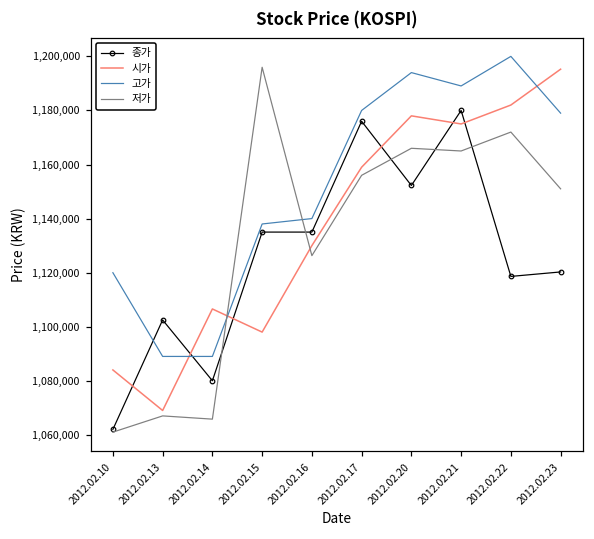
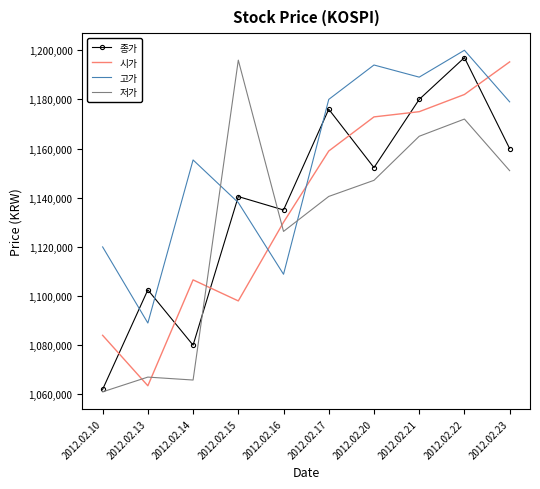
시가, 2012.02.13: 1,069,000 -> 1,063,000
고가, 2012.02.14: 1,089,000 -> 1,155,000
종가, 2012.02.15: 1,135,000 -> 1,140,000
고가, 2012.02.16: 1,140,000 -> 1,109,000
저가, 2012.02.17: 1,156,000 -> 1,141,000
시가, 2012.02.20: 1,178,000 -> 1,173,000
저가, 2012.02.20: 1,166,000 -> 1,147,000
종가, 2012.02.22: 1,119,000 -> 1,197,000
종가, 2012.02.23: 1,120,000 -> 1,160,000
